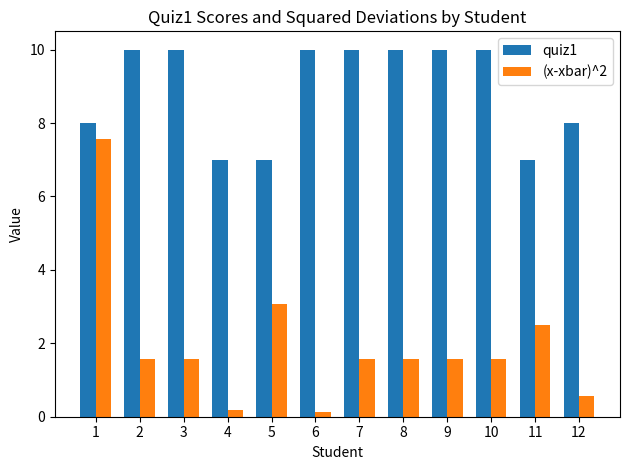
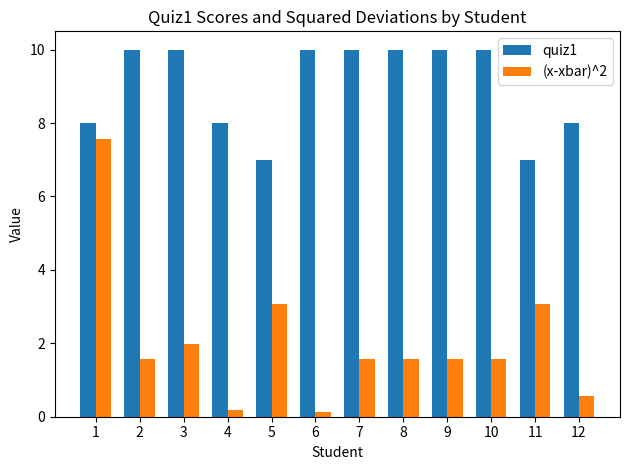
(x-xbar)^2, 3: 1.6 -> 2.0
quiz1, 4: 7 -> 8
(x-xbar)^2, 11: 2.5 -> 3.1
